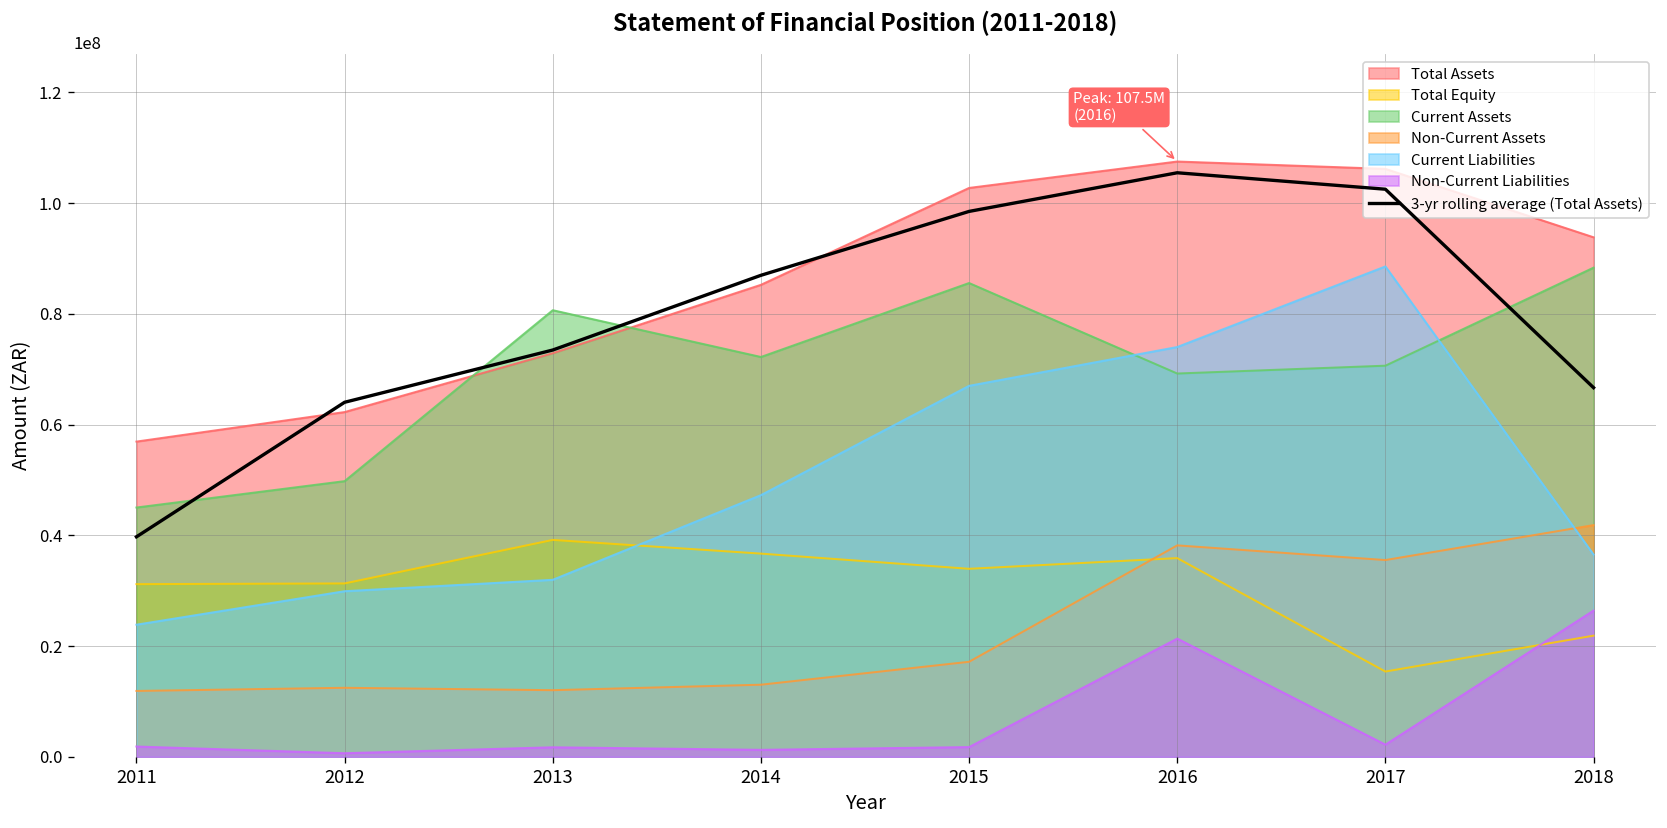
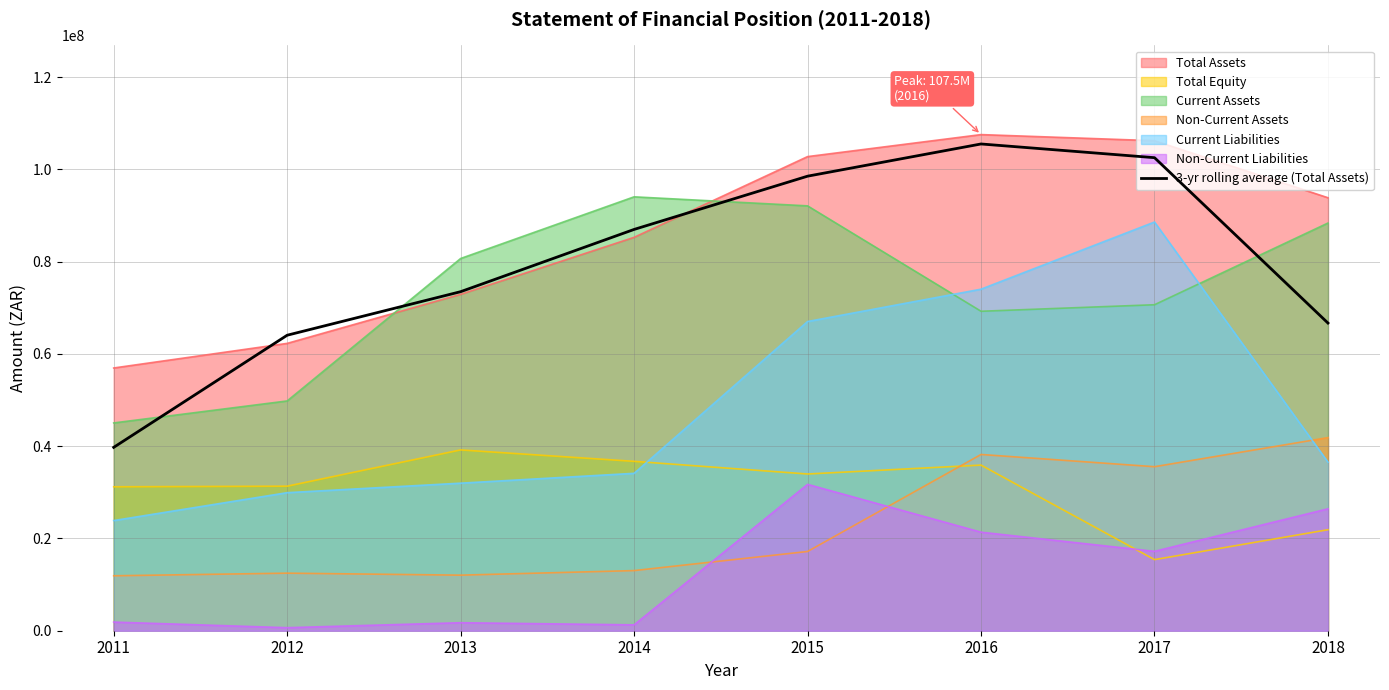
Current Assets, 2014: 72000000 -> 94000000
Current Liabilities, 2014: 47000000 -> 34000000
Current Assets, 2015: 86000000 -> 92000000
Non-Current Liabilities, 2015: 2000000 -> 32000000
Non-Current Liabilities, 2017: 2000000 -> 17000000
